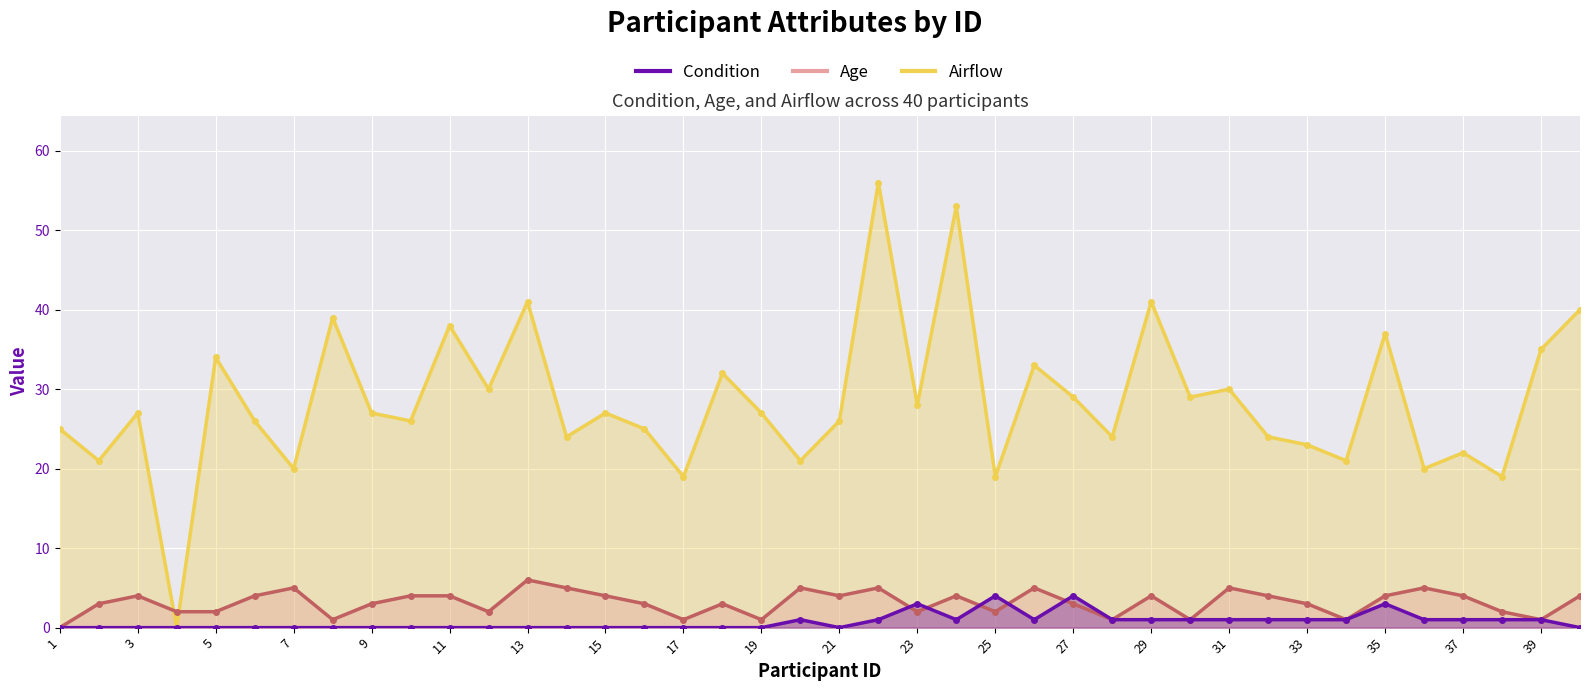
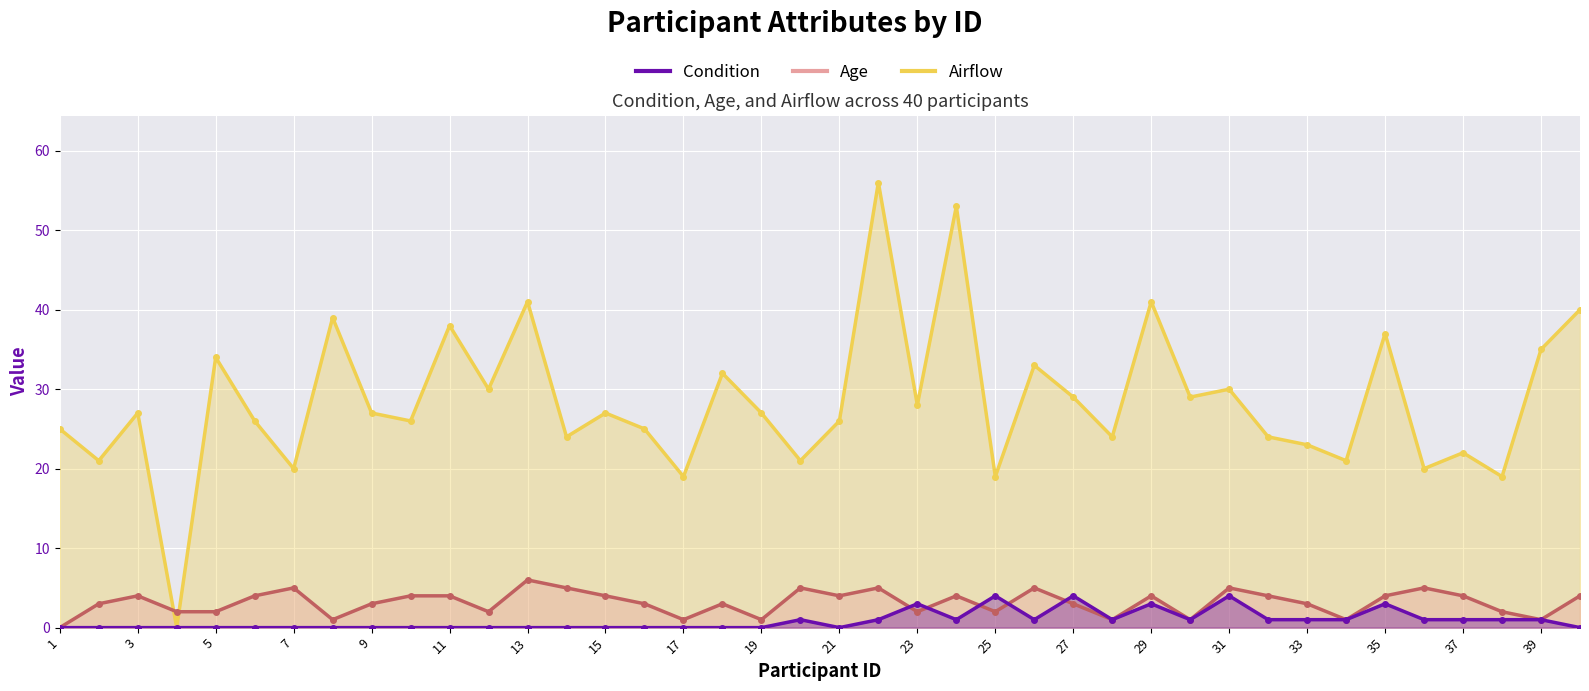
Condition, 29: 1 -> 3
Condition, 31: 1 -> 4
